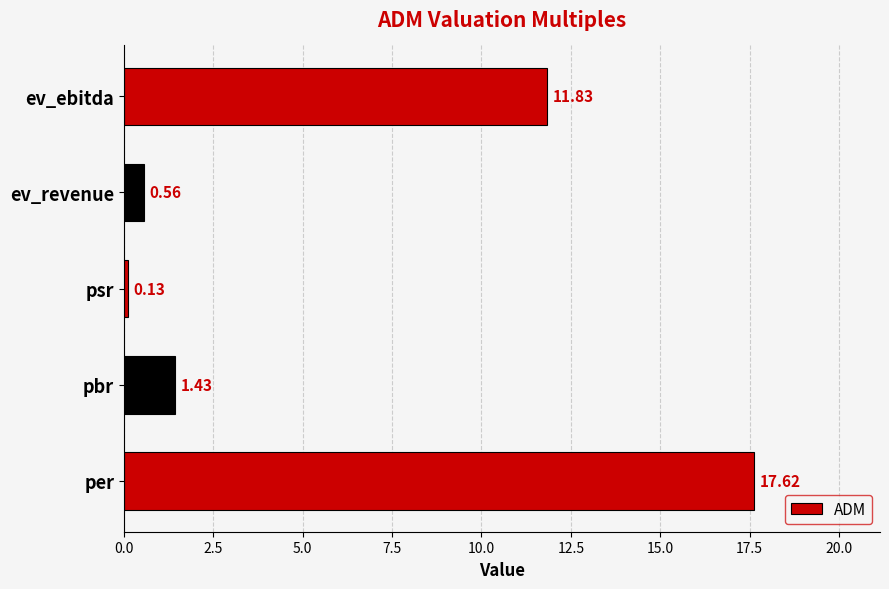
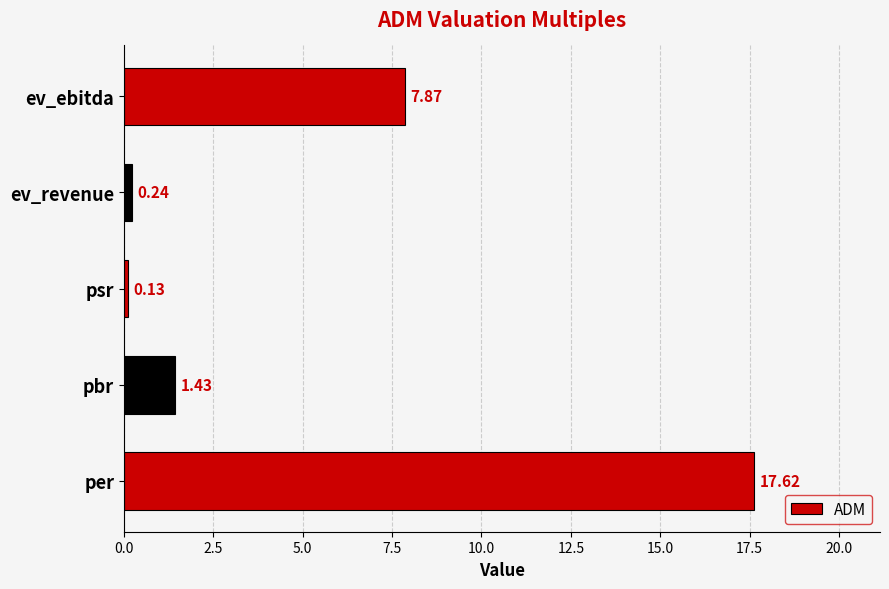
ev_ebitda: 11.83 -> 7.87
ev_revenue: 0.56 -> 0.24
